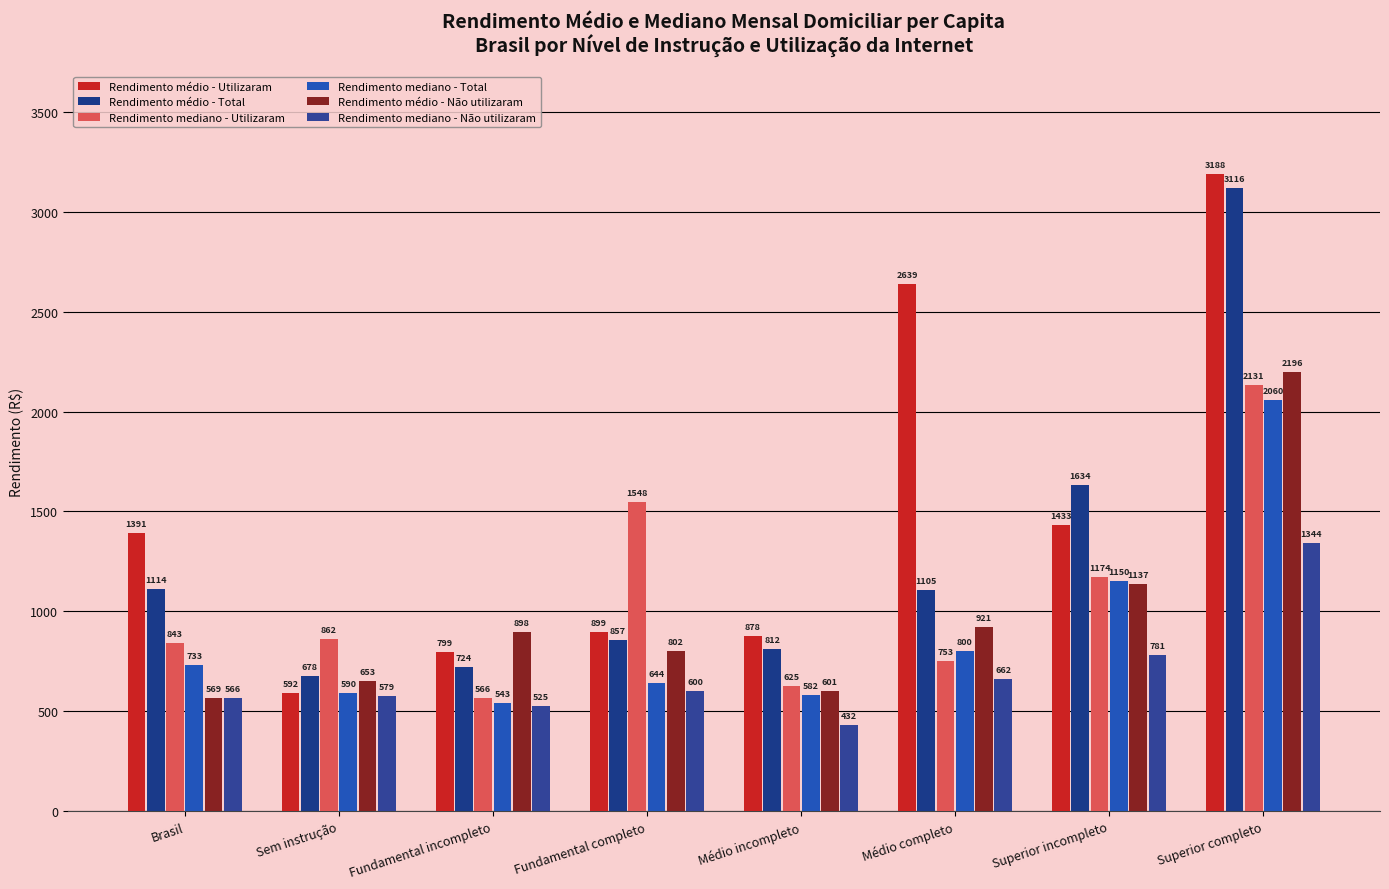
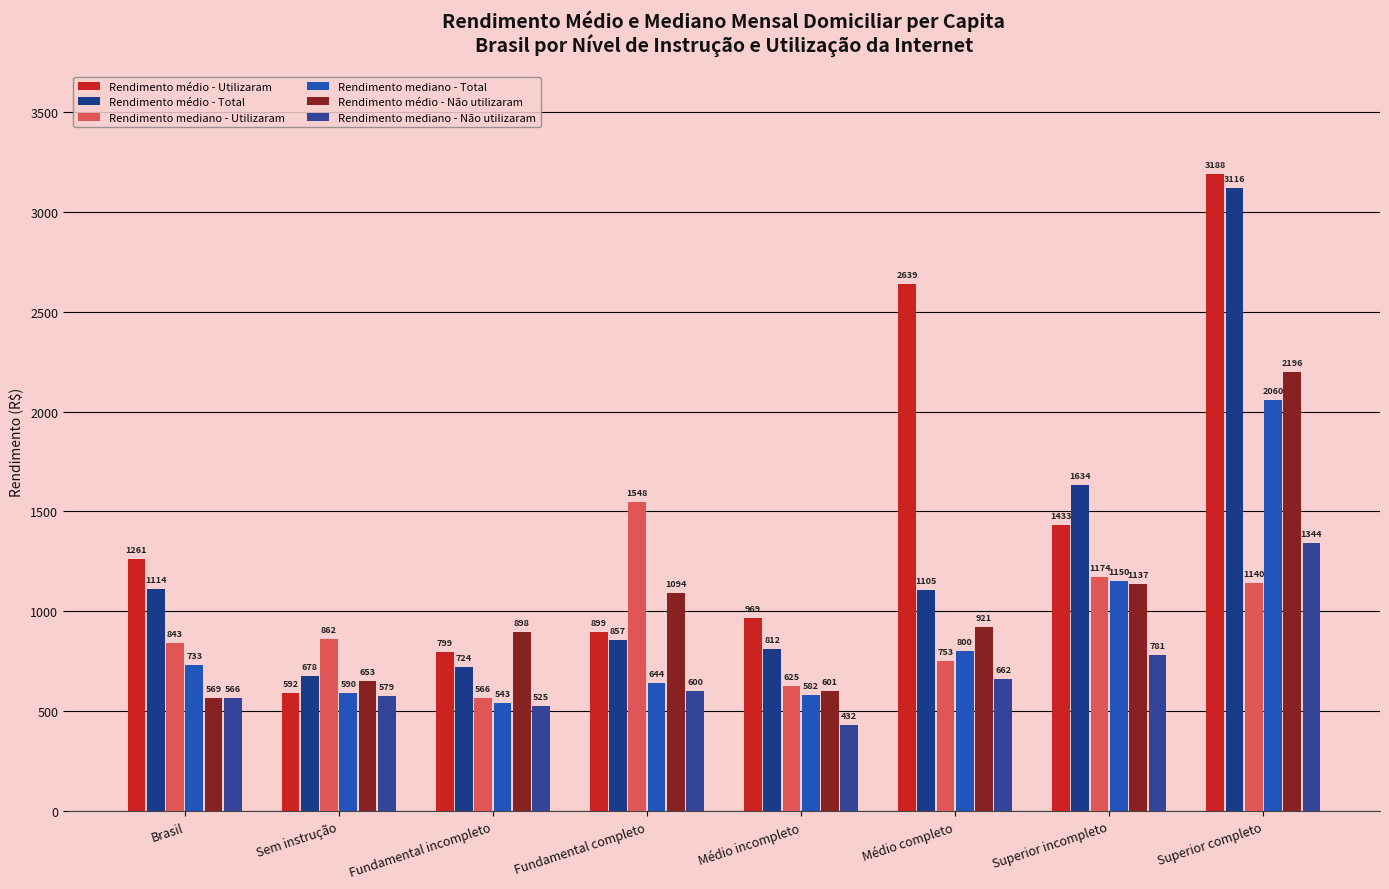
Rendimento médio - Utilizaram, Brasil: 1391 -> 1261
Rendimento médio - Não utilizaram, Fundamental completo: 802 -> 1094
Rendimento médio - Utilizaram, Médio incompleto: 878 -> 969
Rendimento mediano - Utilizaram, Superior completo: 2131 -> 1140
